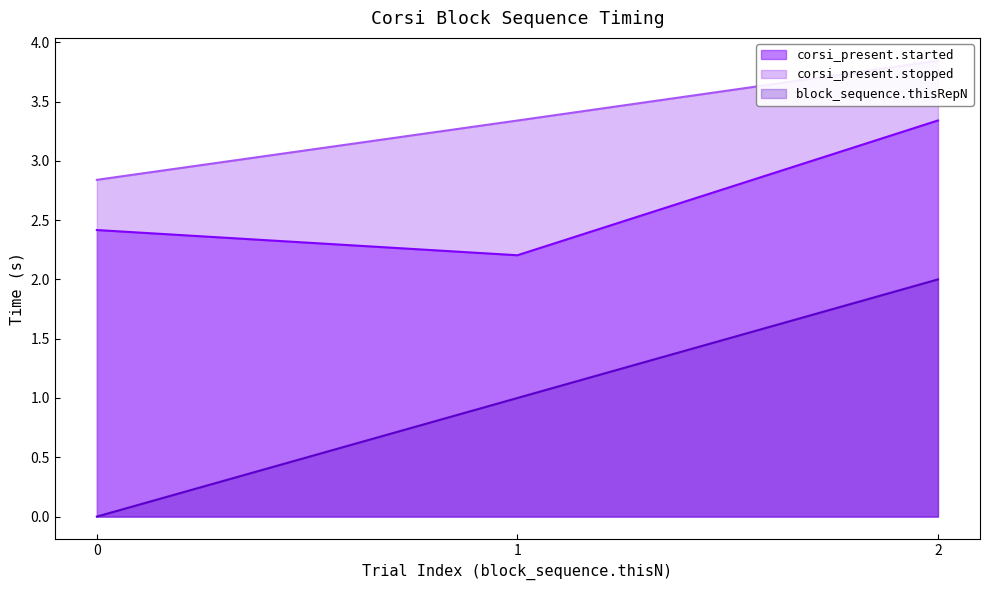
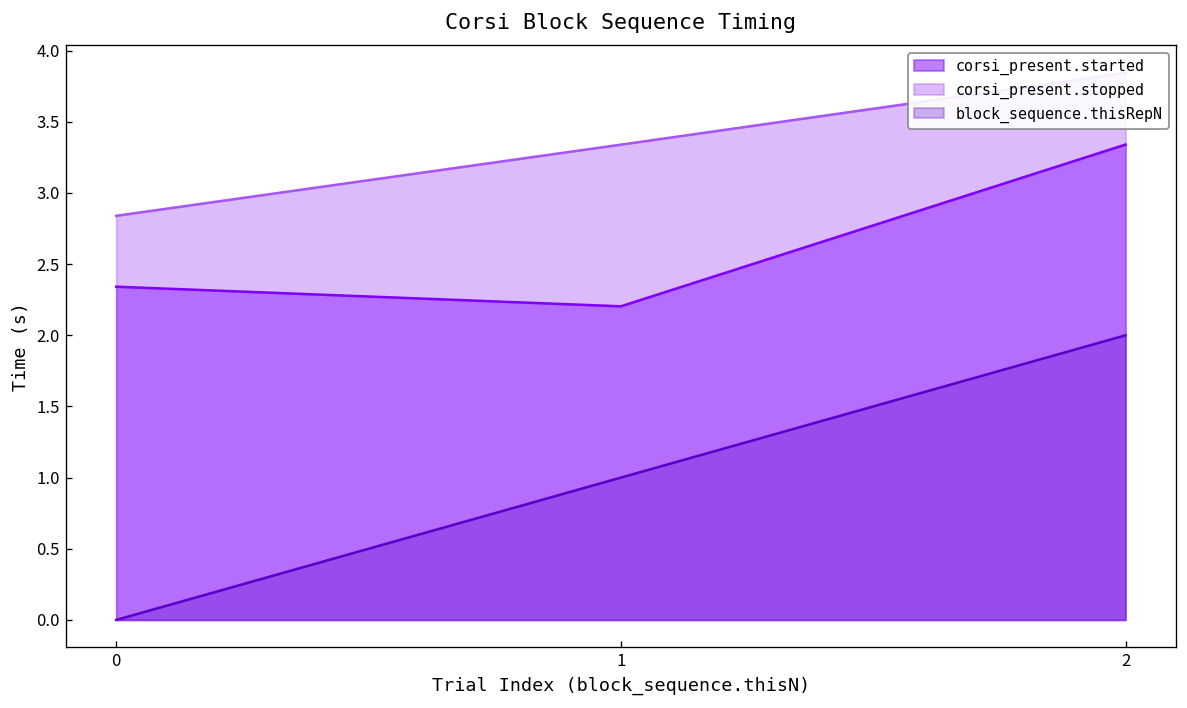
corsi_present.started, 0: 2.42 -> 2.34
